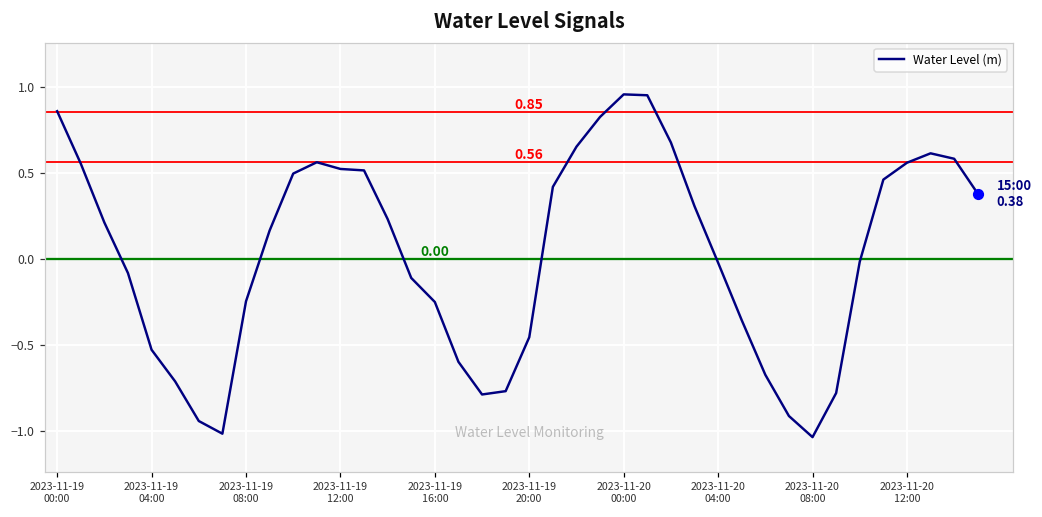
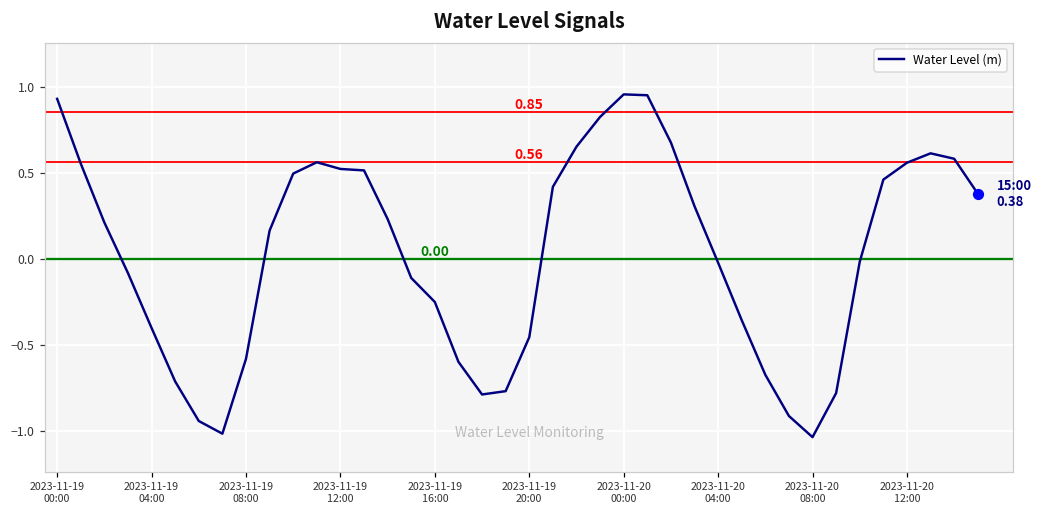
Water Level (m), 2023-11-19 00:00: 0.86 -> 0.93
Water Level (m), 2023-11-19 04:00: -0.53 -> -0.40
Water Level (m), 2023-11-19 08:00: -0.25 -> -0.58
